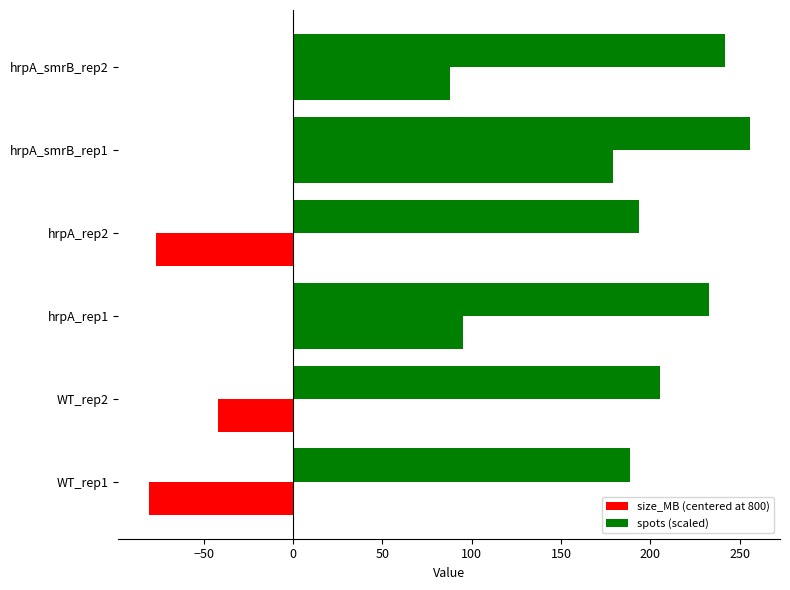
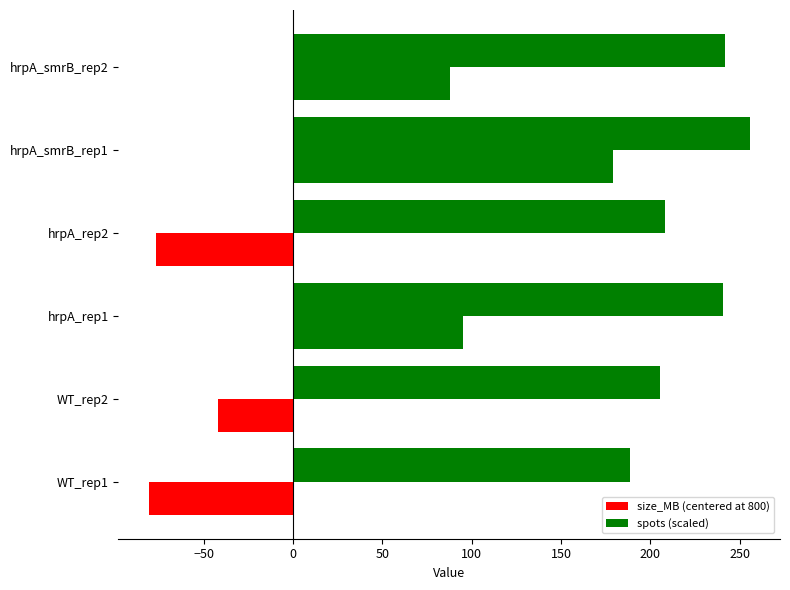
spots (scaled), hrpA_rep2: 193 -> 208
spots (scaled), hrpA_rep1: 233 -> 241
